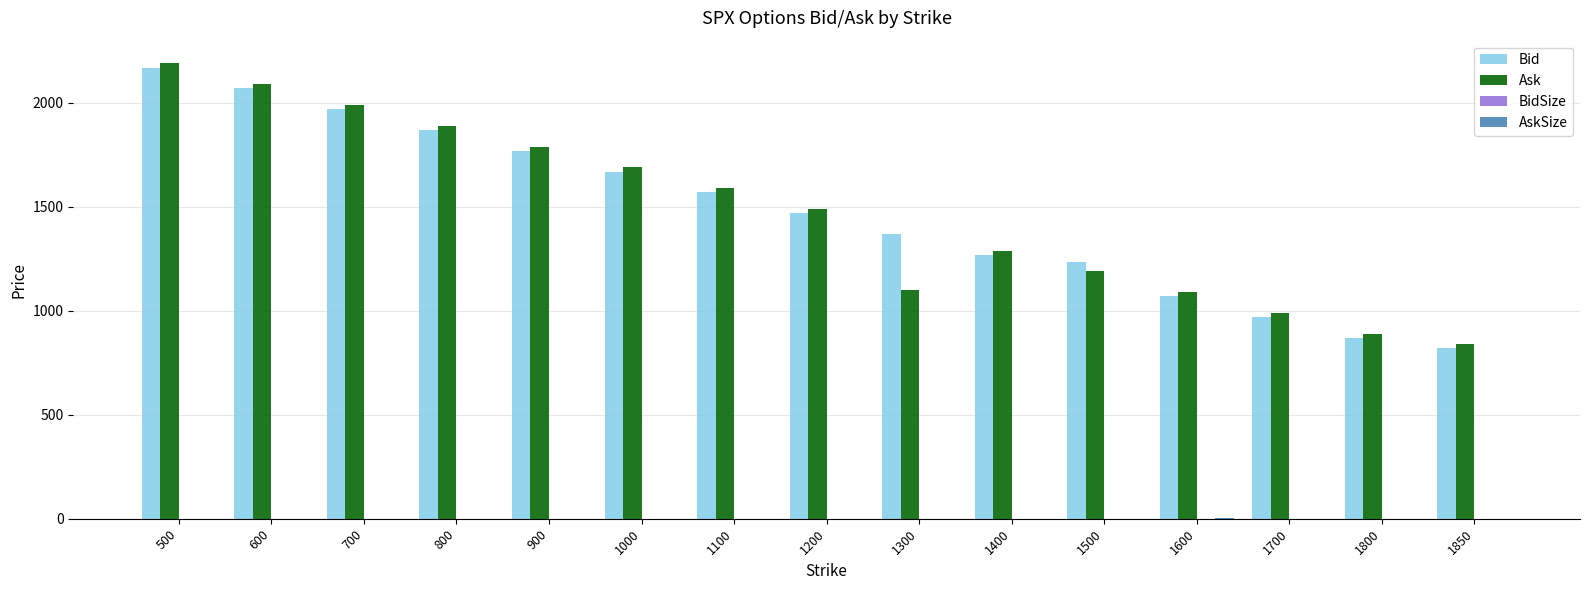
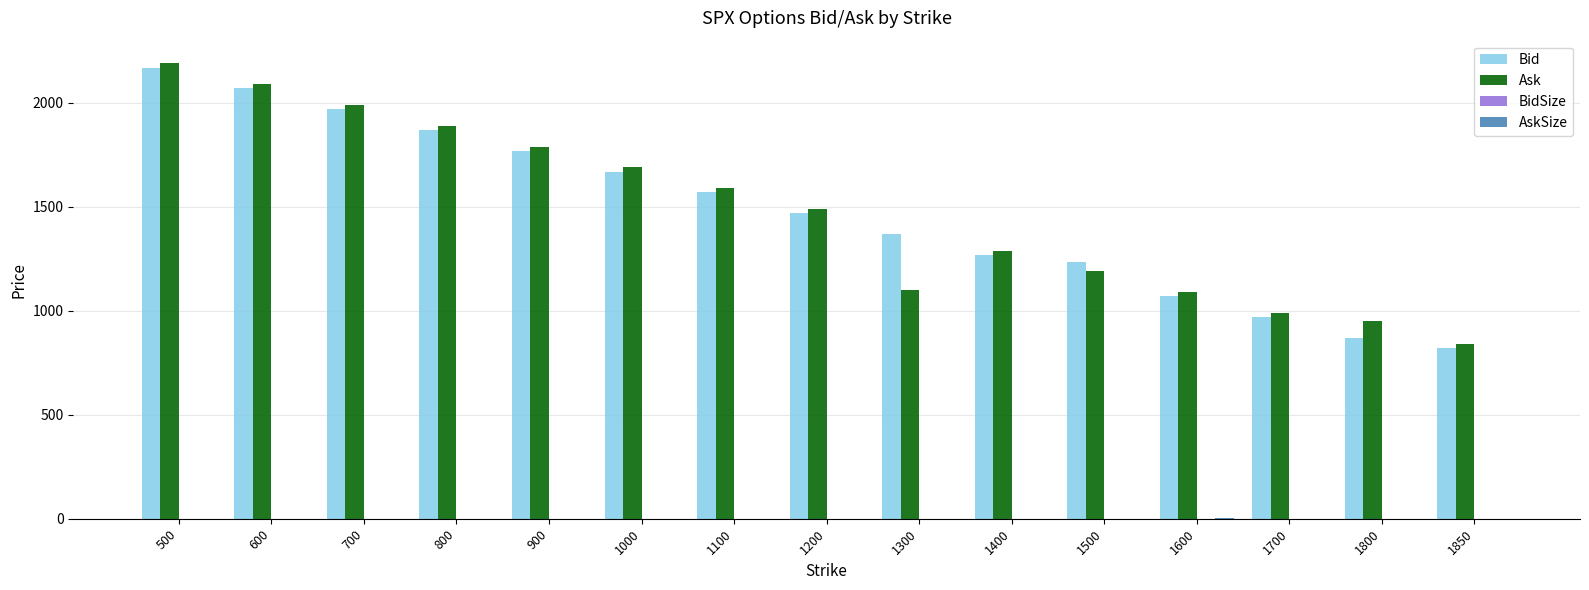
Ask, 1800: 890 -> 950
